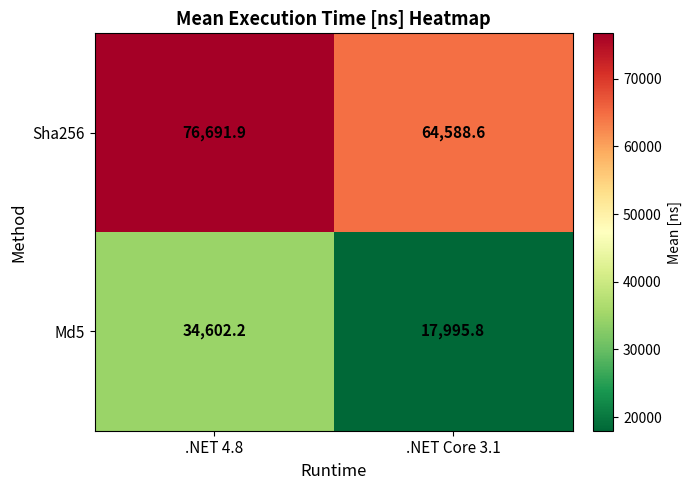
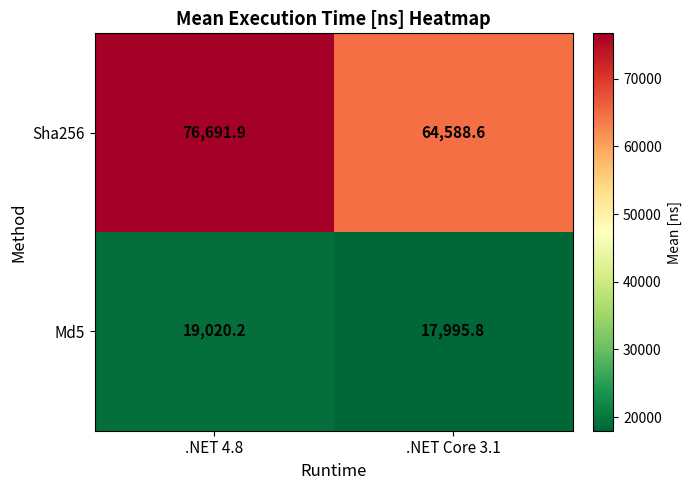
Md5, .NET 4.8: 34,602.2 -> 19,020.2
